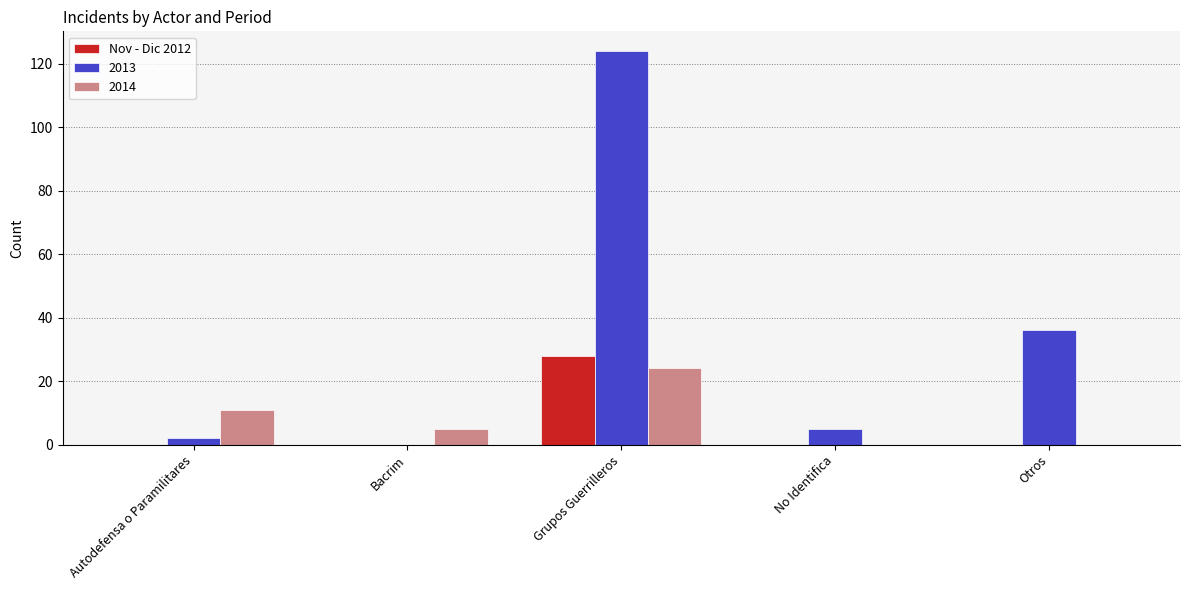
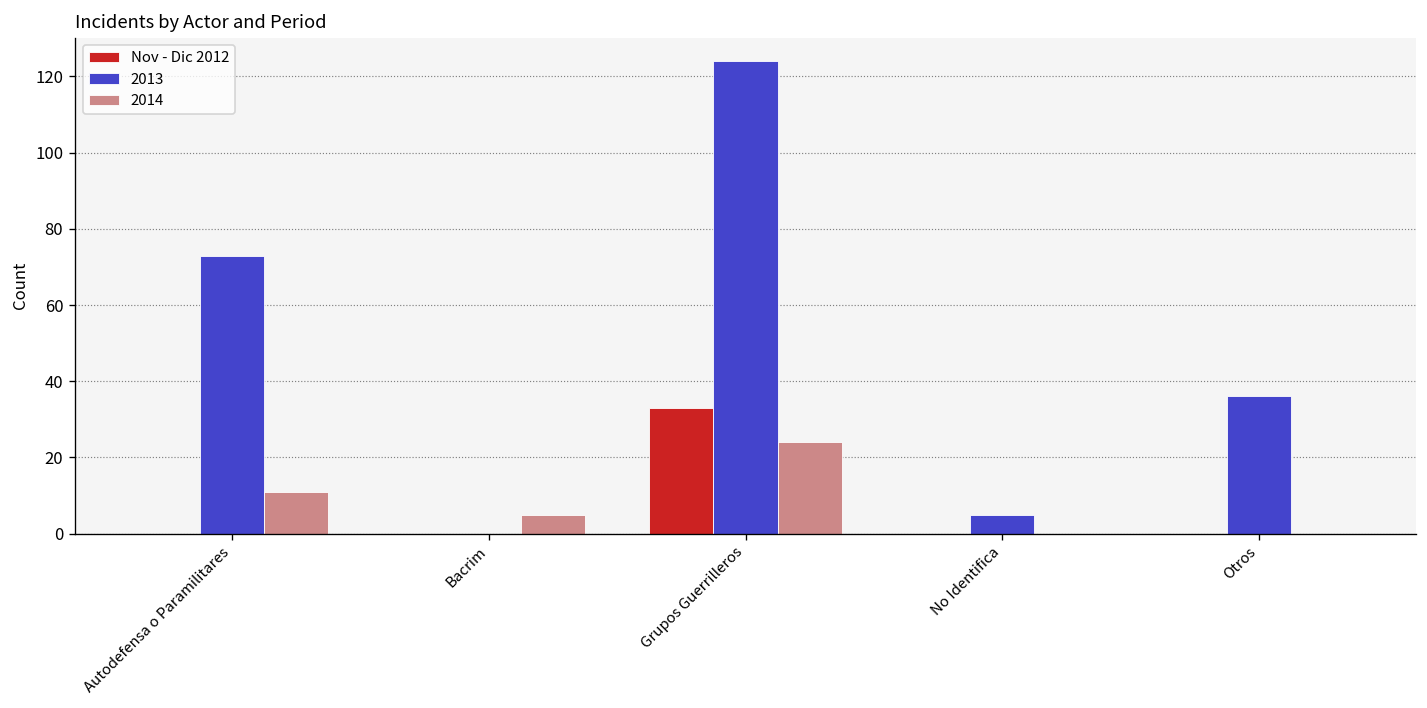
2013, Autodefensa o Paramilitares: 2 -> 73
Nov - Dic 2012, Grupos Guerrilleros: 28 -> 33
